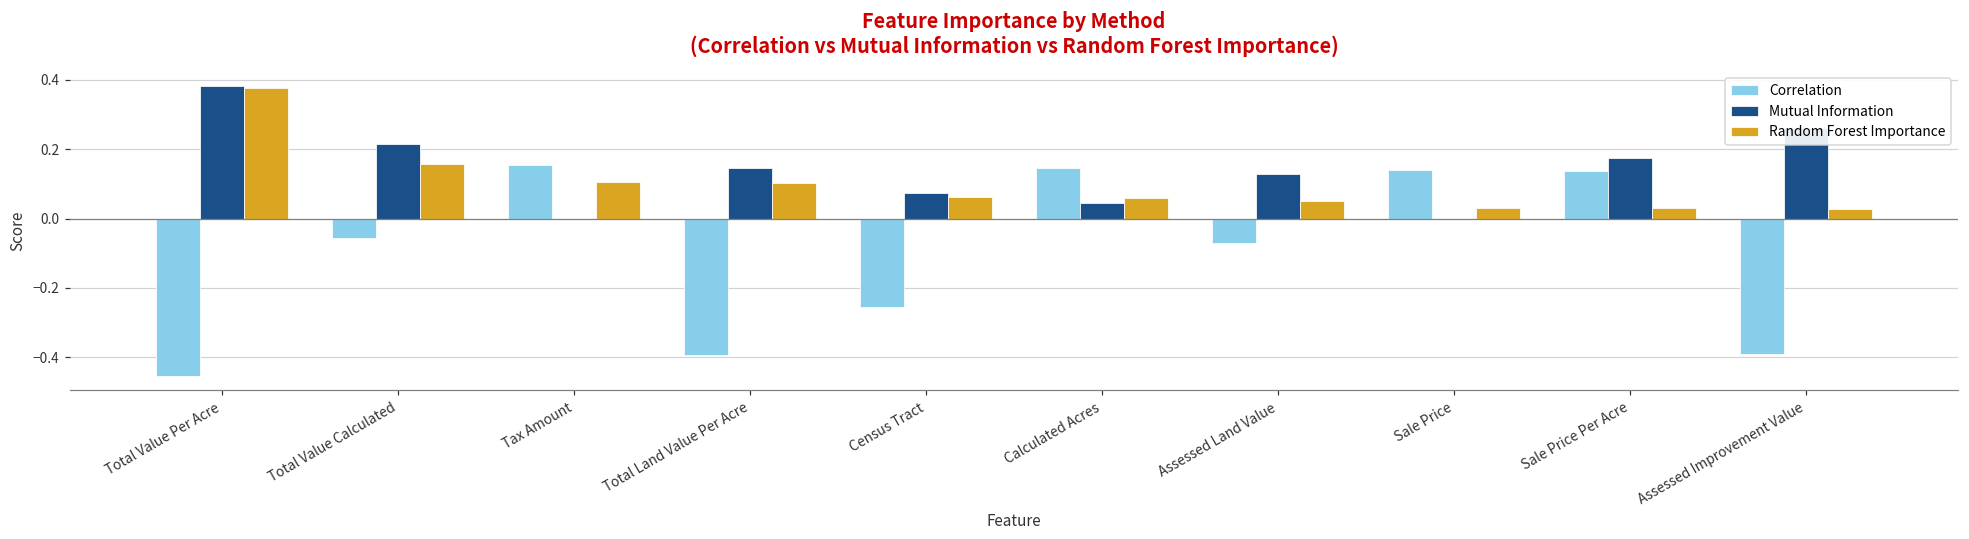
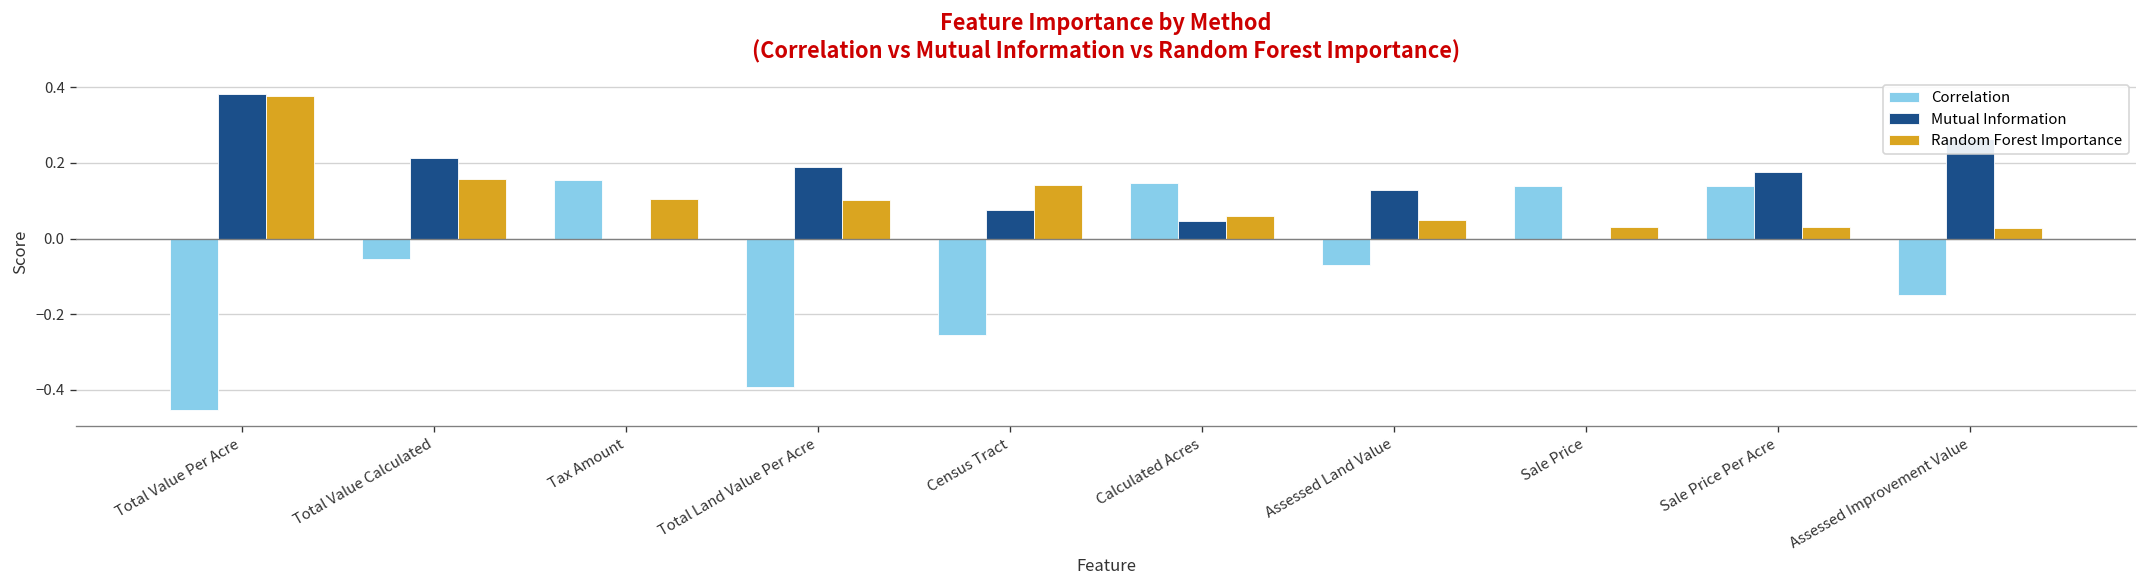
Mutual Information, Total Land Value Per Acre: 0.15 -> 0.19
Random Forest Importance, Census Tract: 0.06 -> 0.14
Correlation, Assessed Improvement Value: -0.39 -> -0.15
